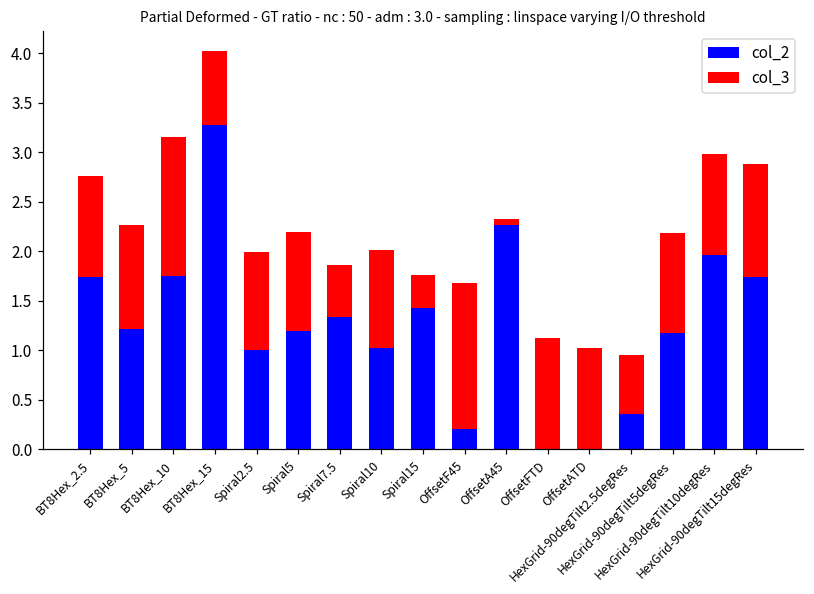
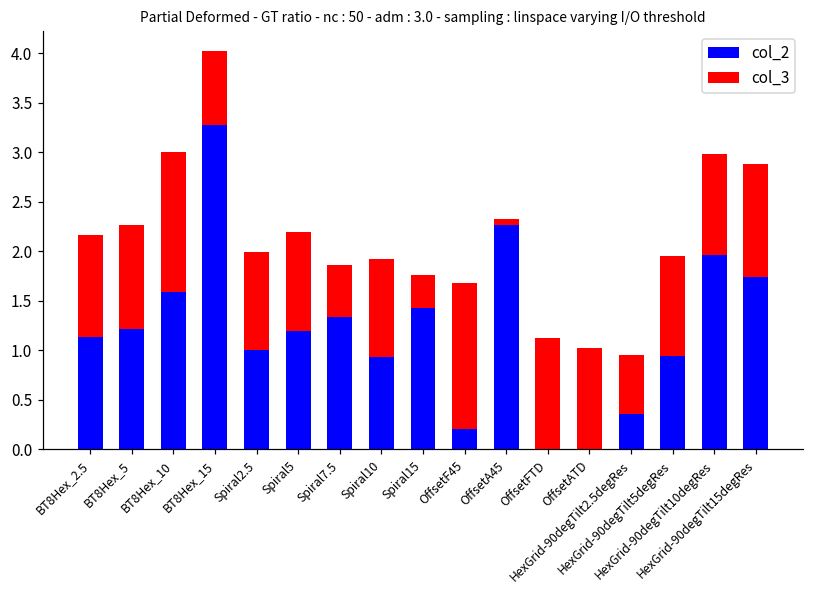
col_2, BT8Hex_2.5: 1.7 -> 1.1
col_2, BT8Hex_10: 1.7 -> 1.6
col_2, Spiral10: 1.0 -> 0.9
col_2, HexGrid-90degTilt5degRes: 1.2 -> 0.9
